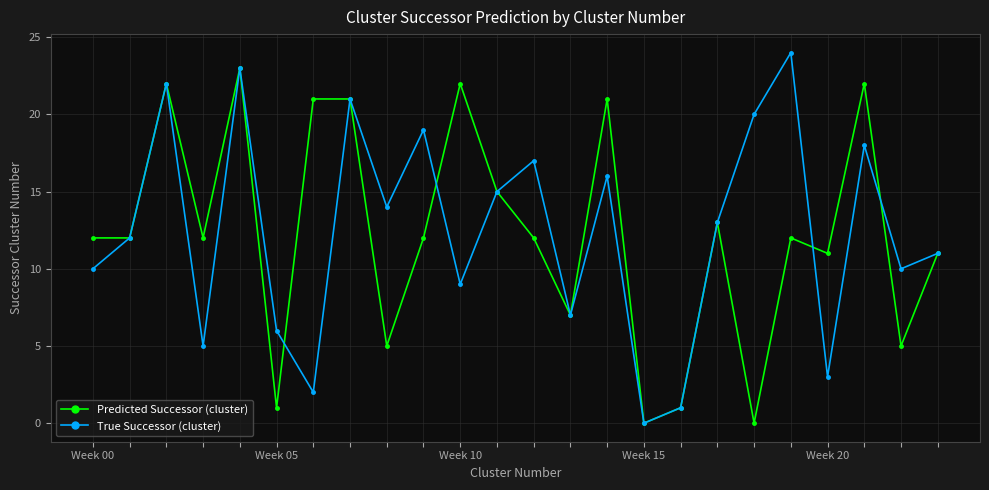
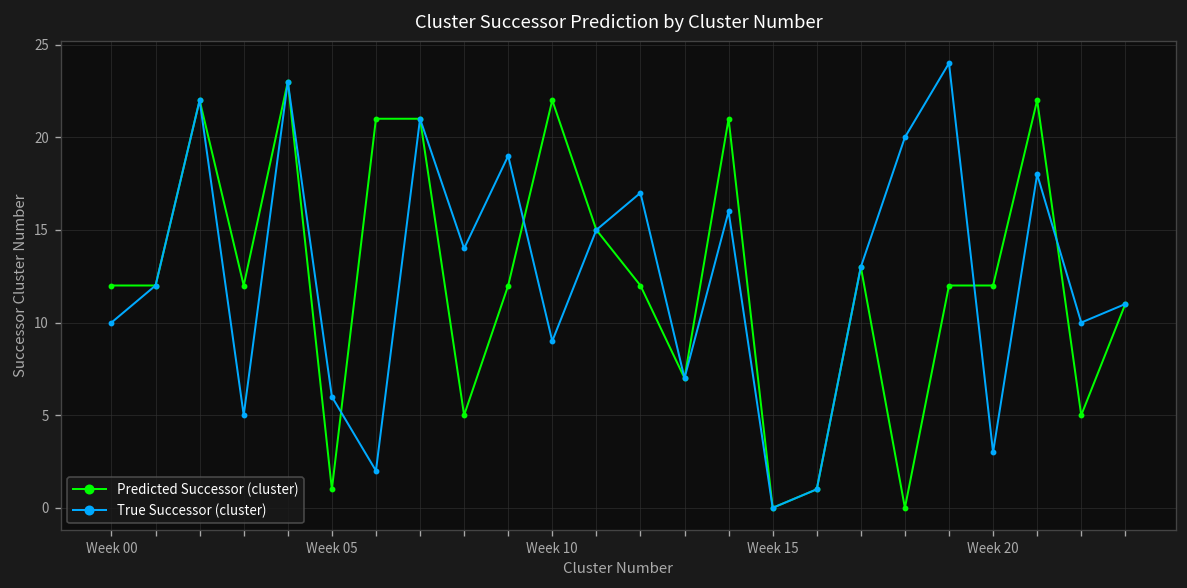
Predicted Successor (cluster), Week 20: 11 -> 12
